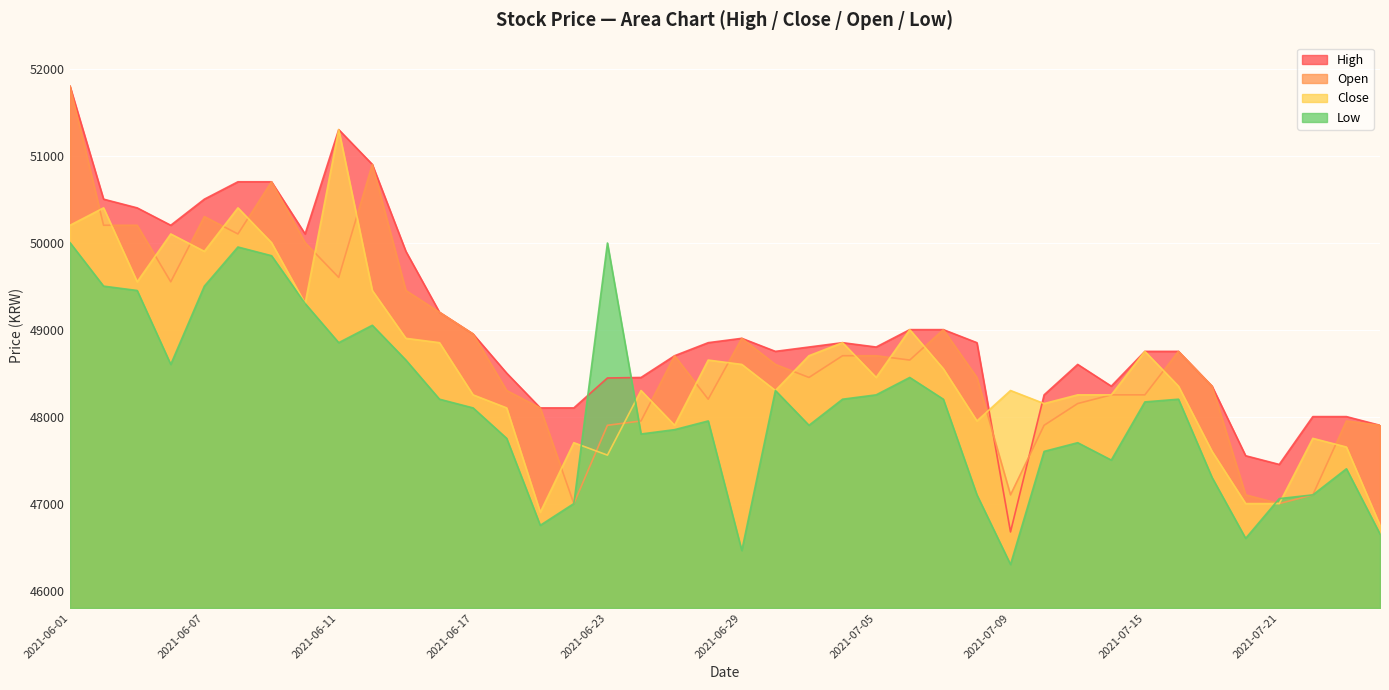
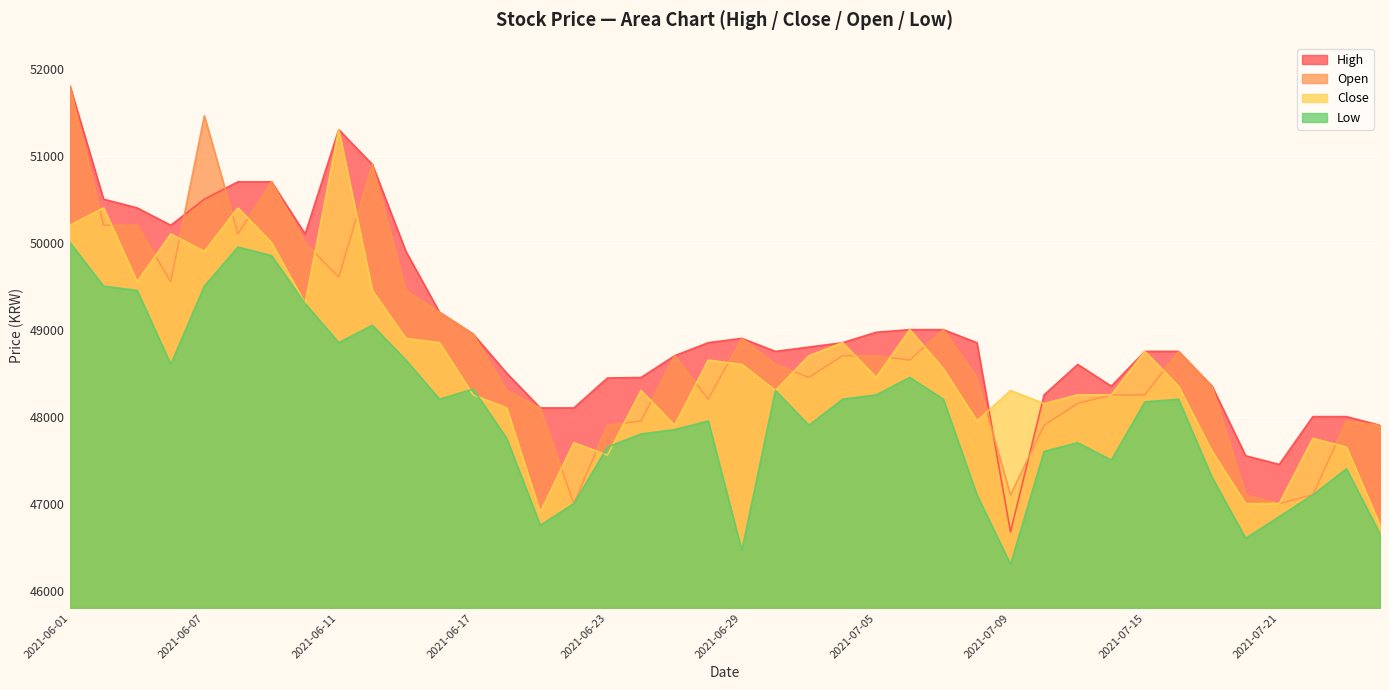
Open, 2021-06-07: 50300 -> 51500
Low, 2021-06-17: 48100 -> 48300
Low, 2021-06-23: 50000 -> 47700
High, 2021-07-05: 48800 -> 49000
Low, 2021-07-21: 47100 -> 46900
